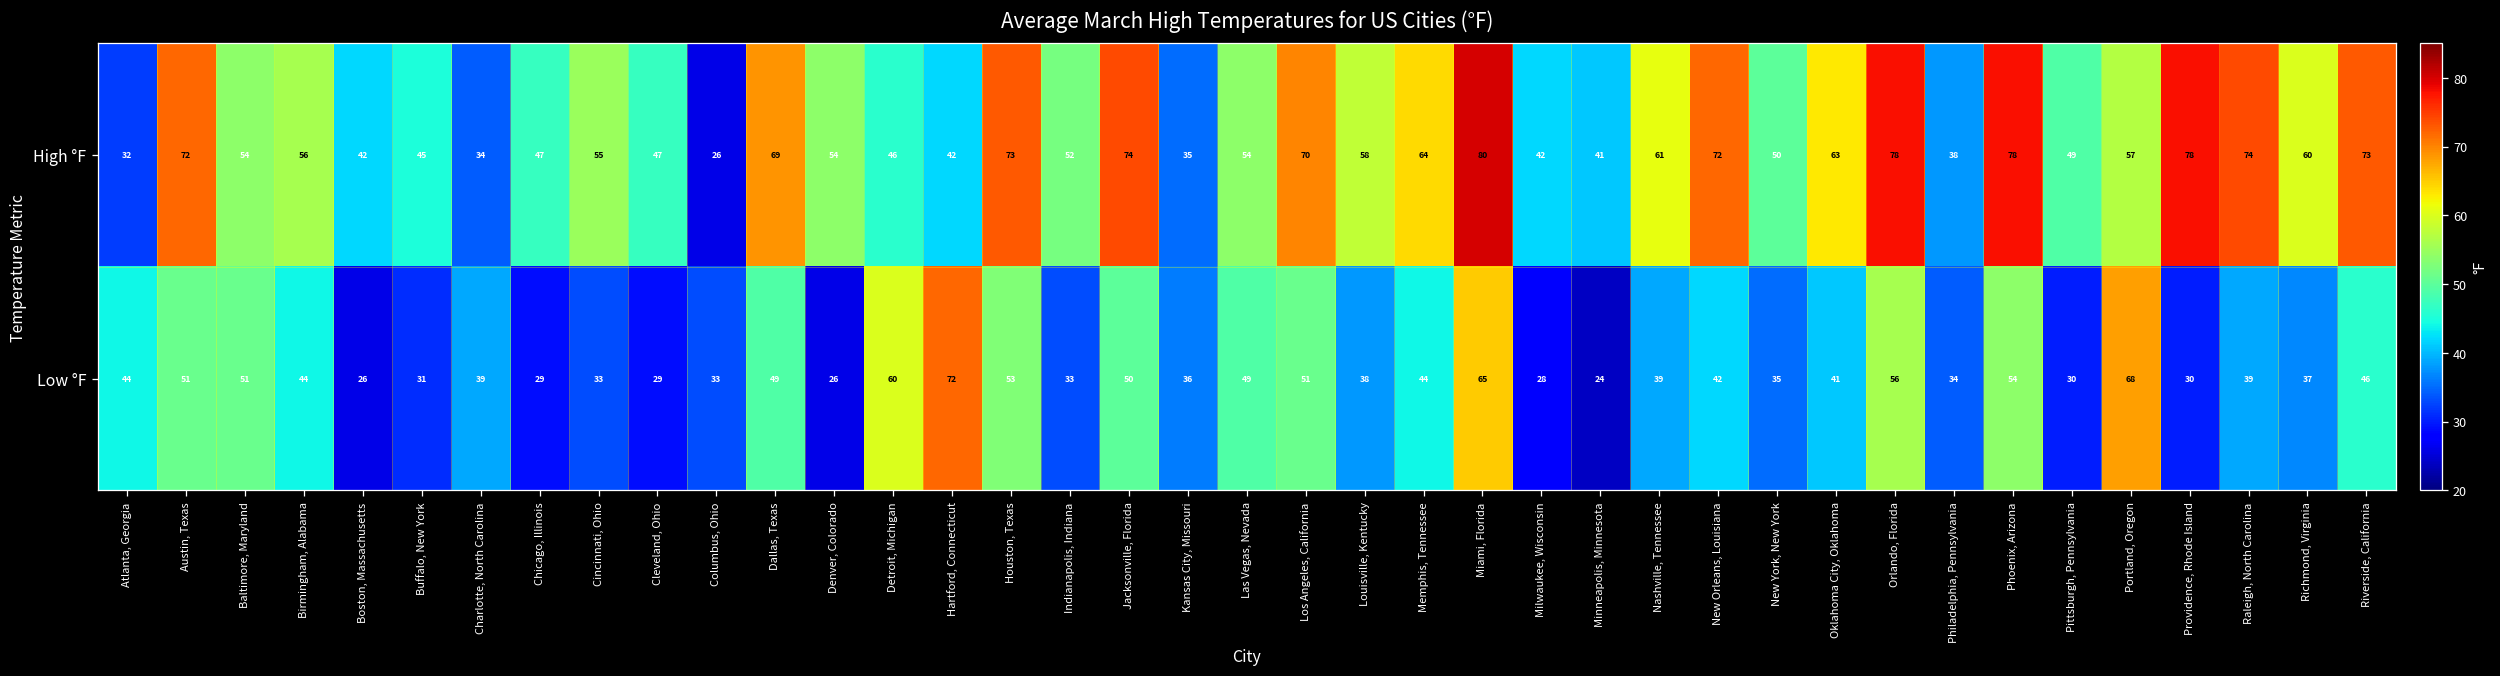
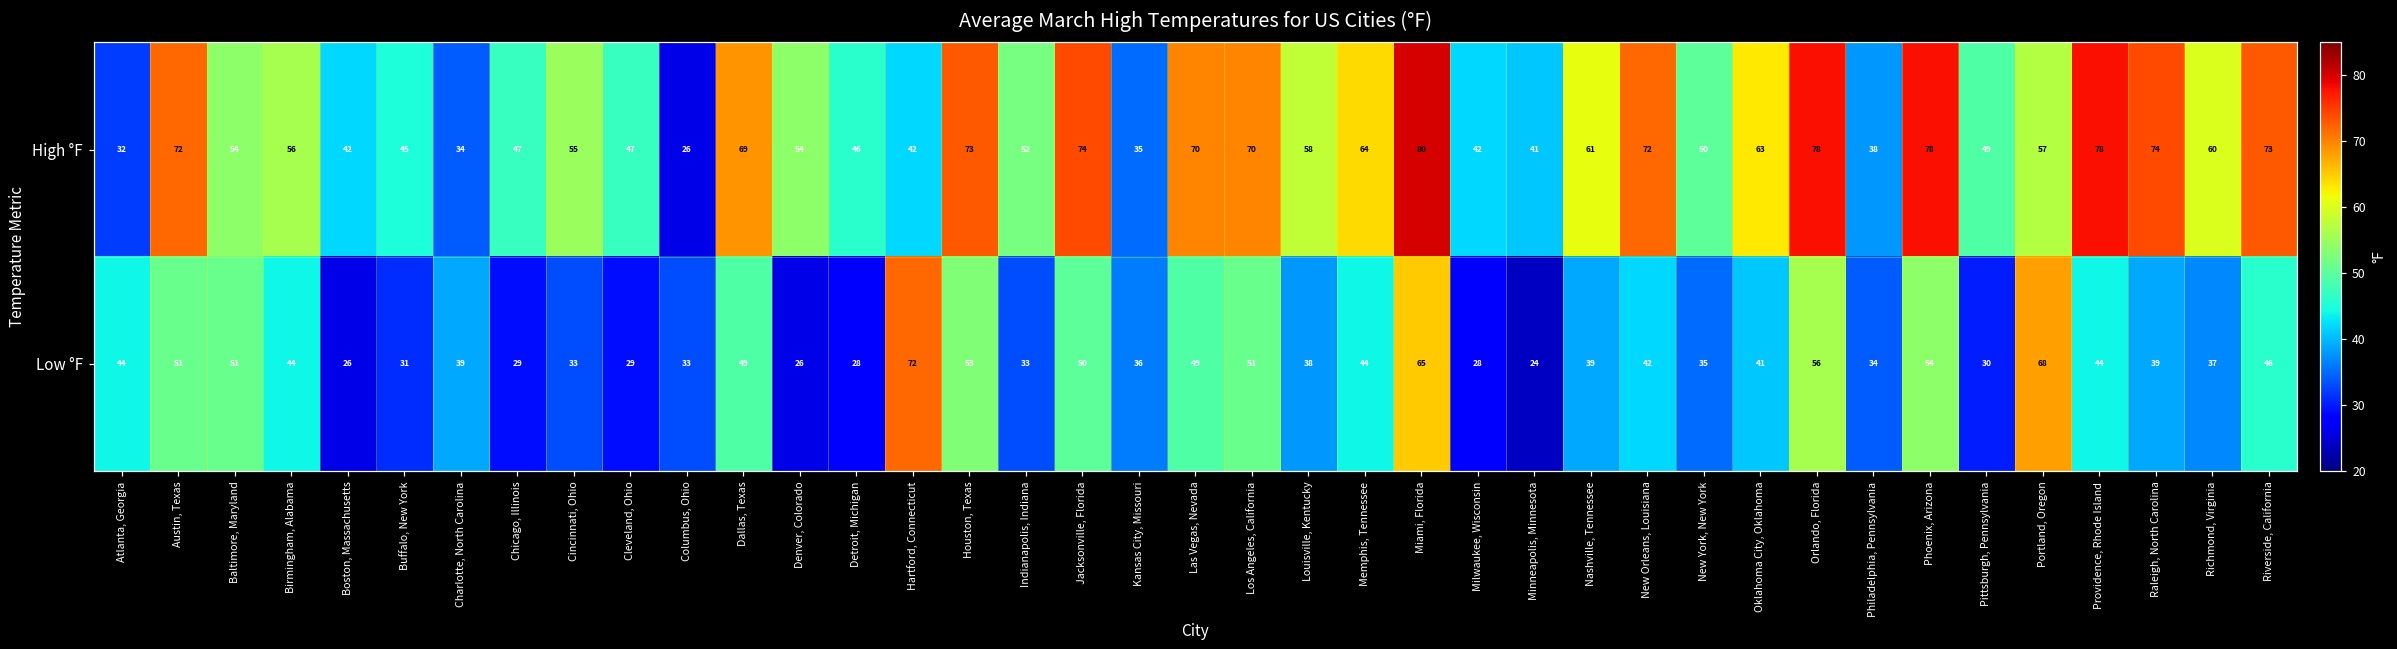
High °F, Las Vegas, Nevada: 54 -> 70
Low °F, Detroit, Michigan: 60 -> 28
Low °F, Providence, Rhode Island: 30 -> 44
